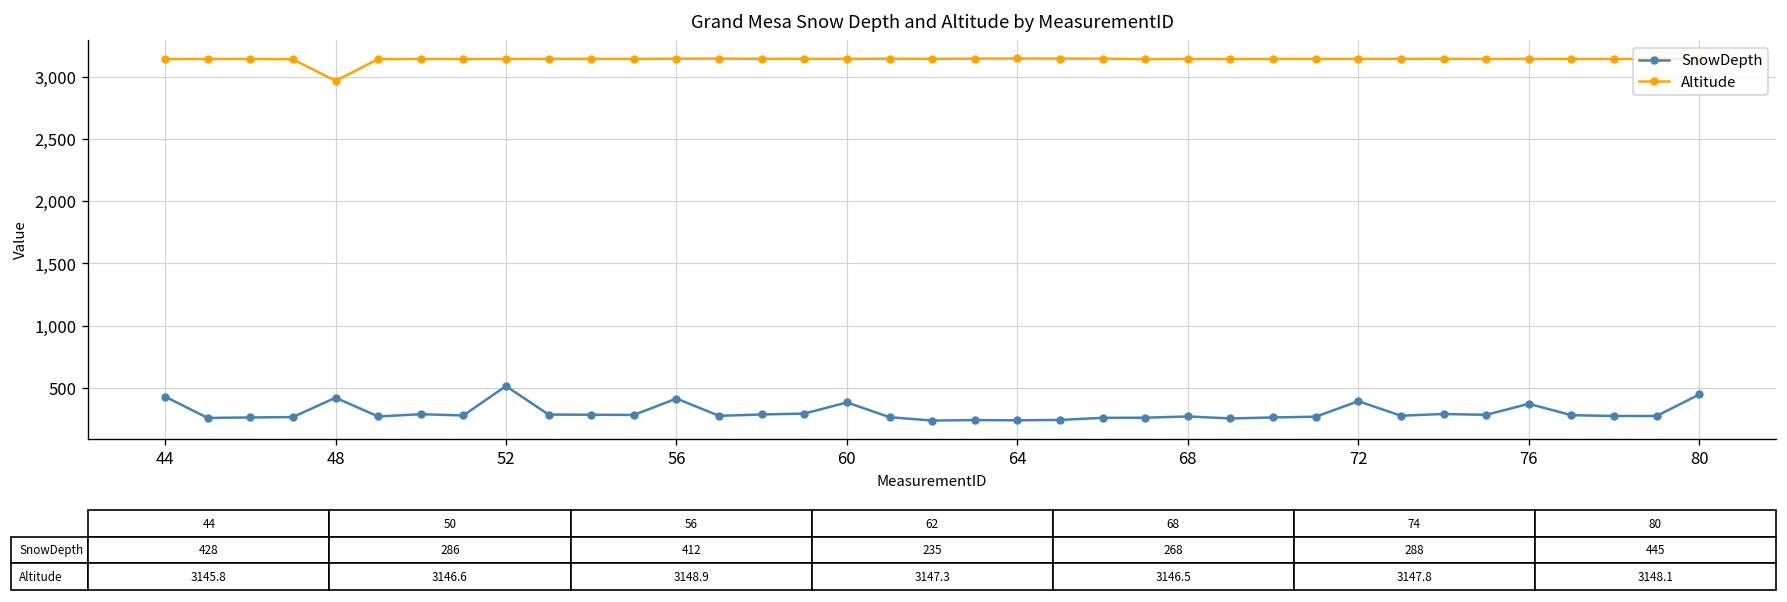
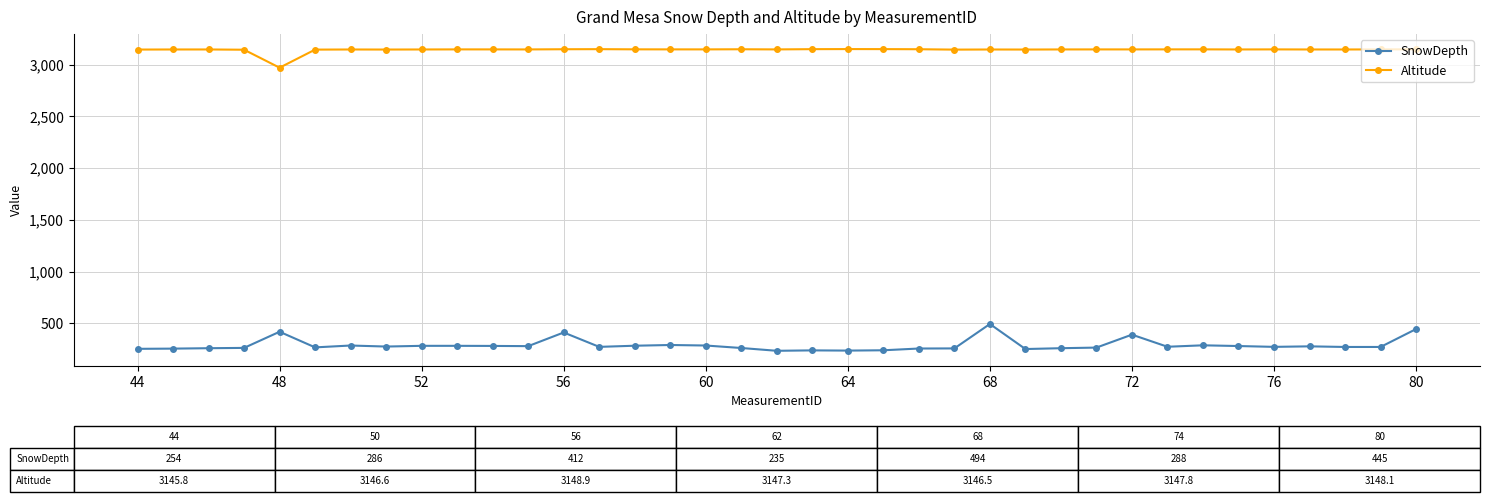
SnowDepth, 44: 428 -> 254
SnowDepth, 52: 510 -> 280
SnowDepth, 60: 380 -> 290
SnowDepth, 68: 268 -> 494
SnowDepth, 76: 370 -> 270
